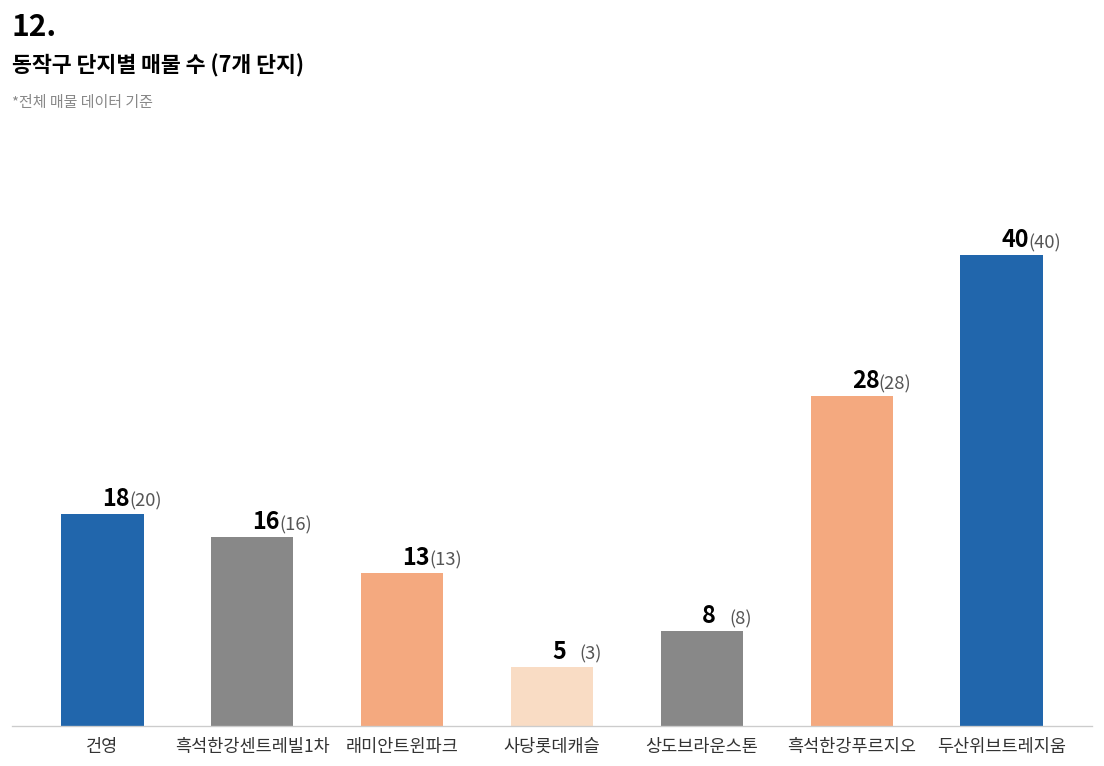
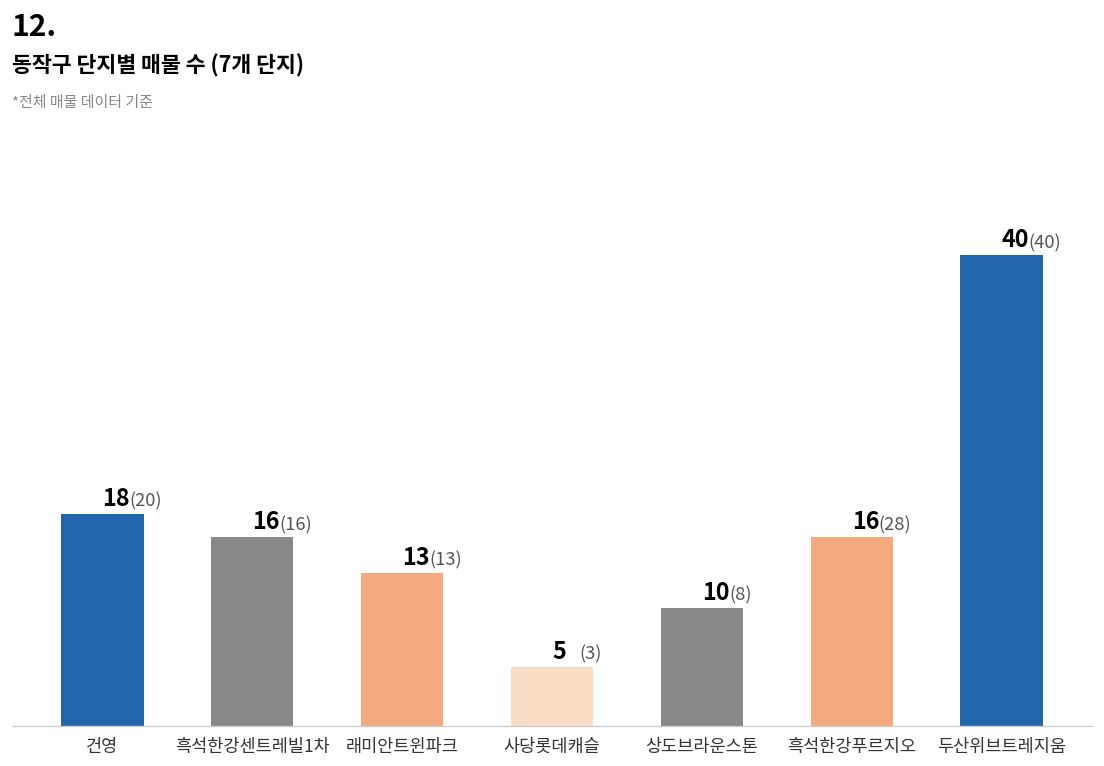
상도브라운스톤: 8 -> 10
흑석한강푸르지오: 28 -> 16
